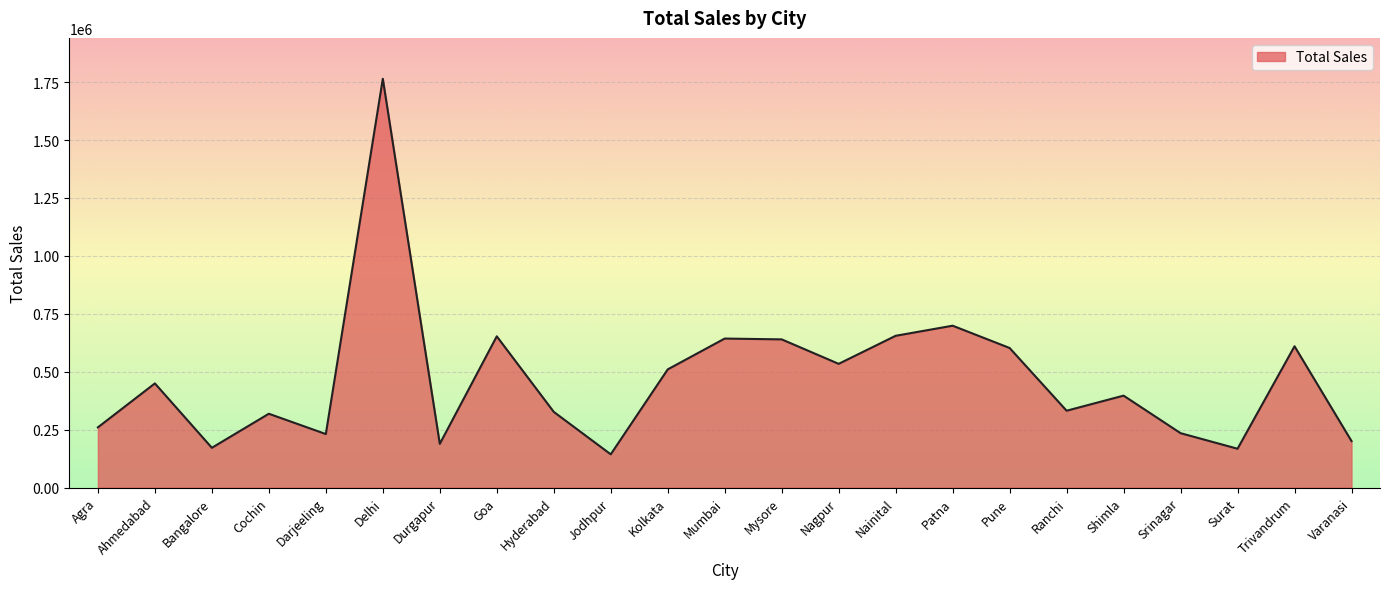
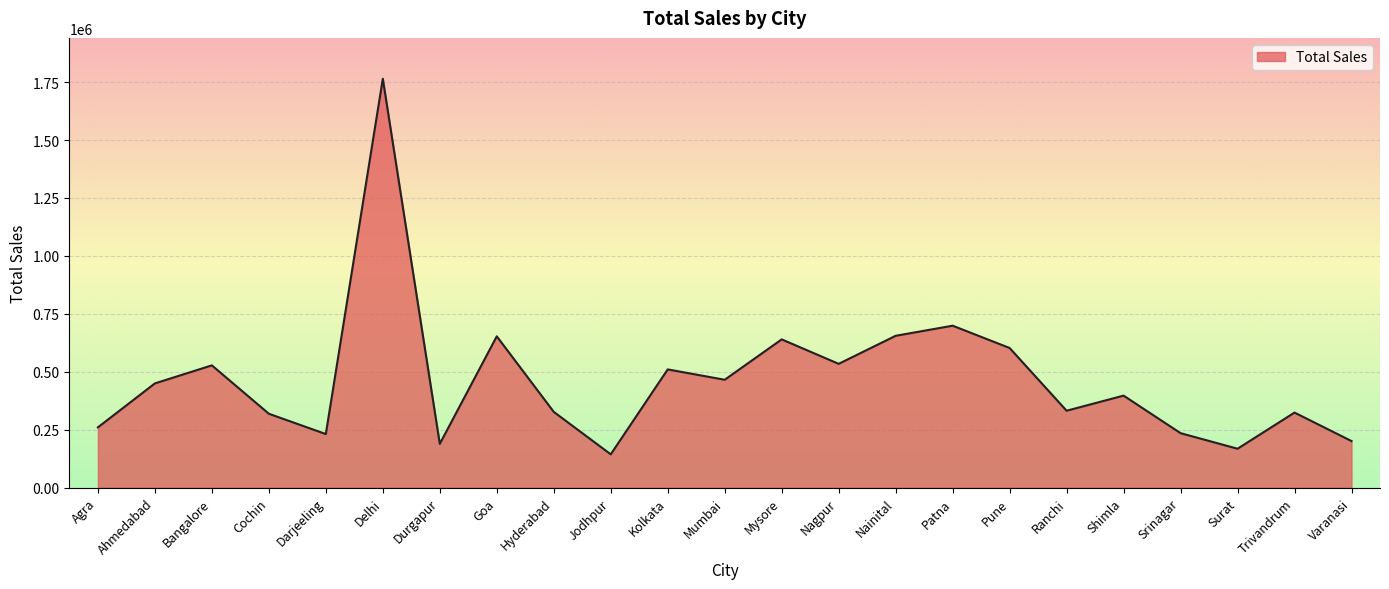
Bangalore: 170000 -> 530000
Mumbai: 640000 -> 470000
Trivandrum: 610000 -> 320000
